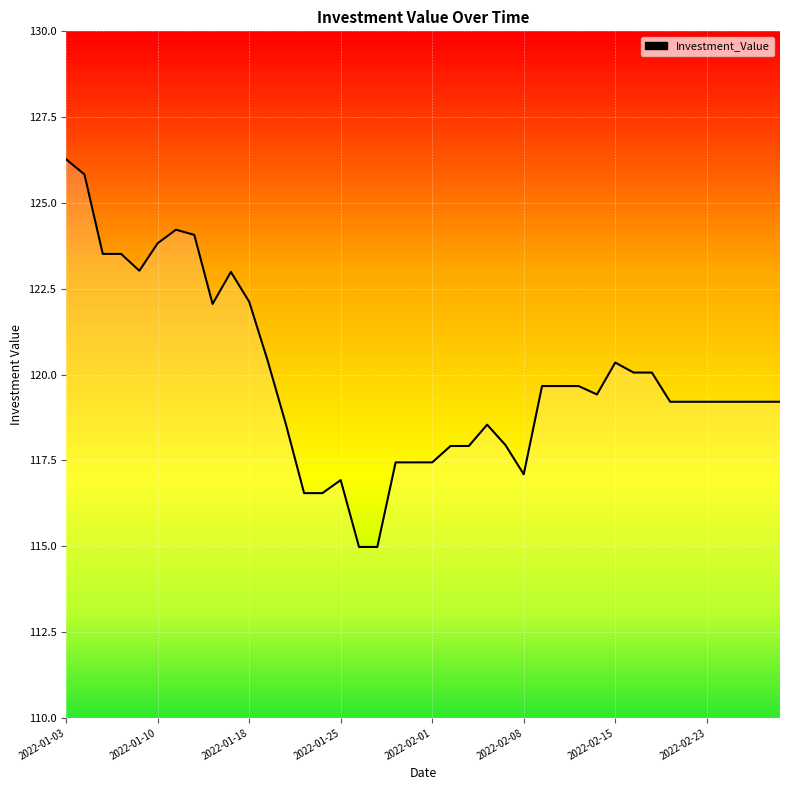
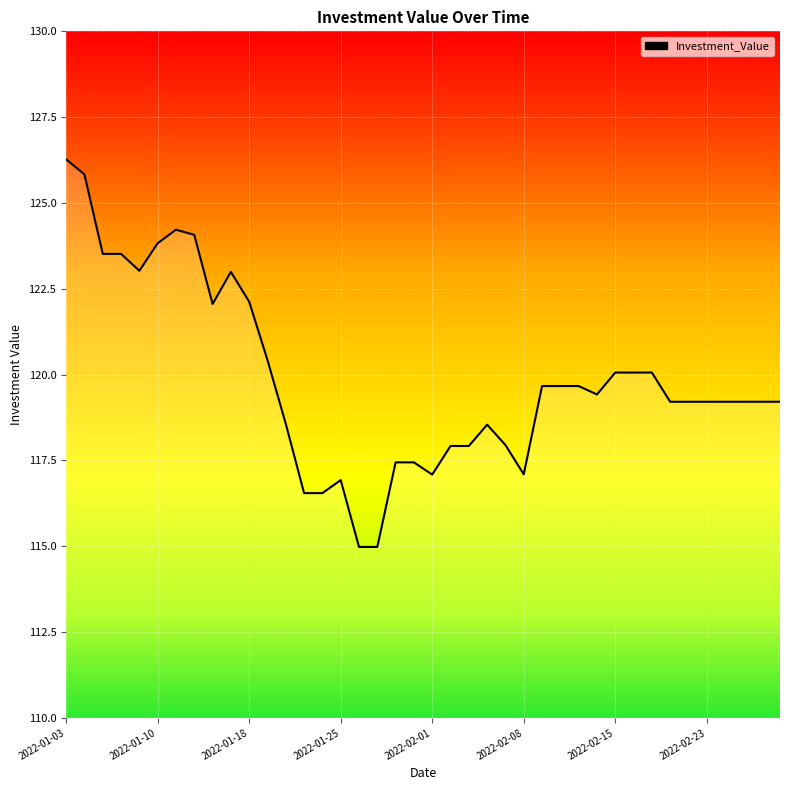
2022-02-01: 117.4 -> 117.1
2022-02-15: 120.4 -> 120.1
